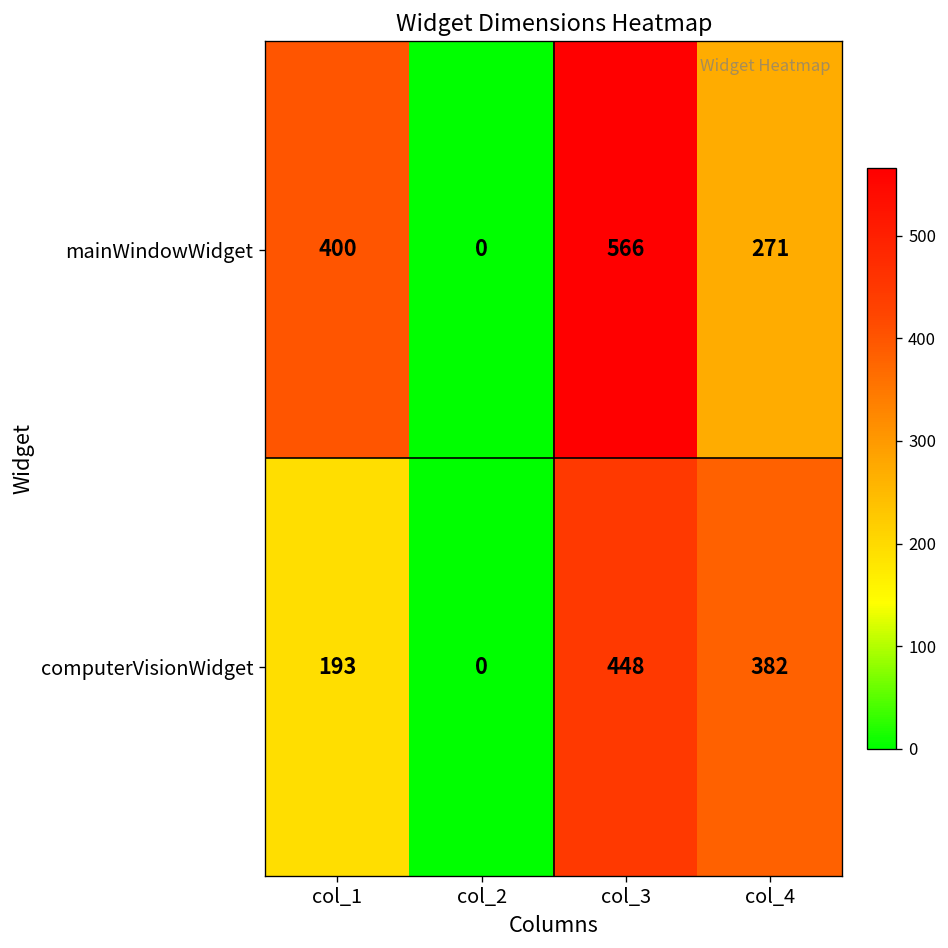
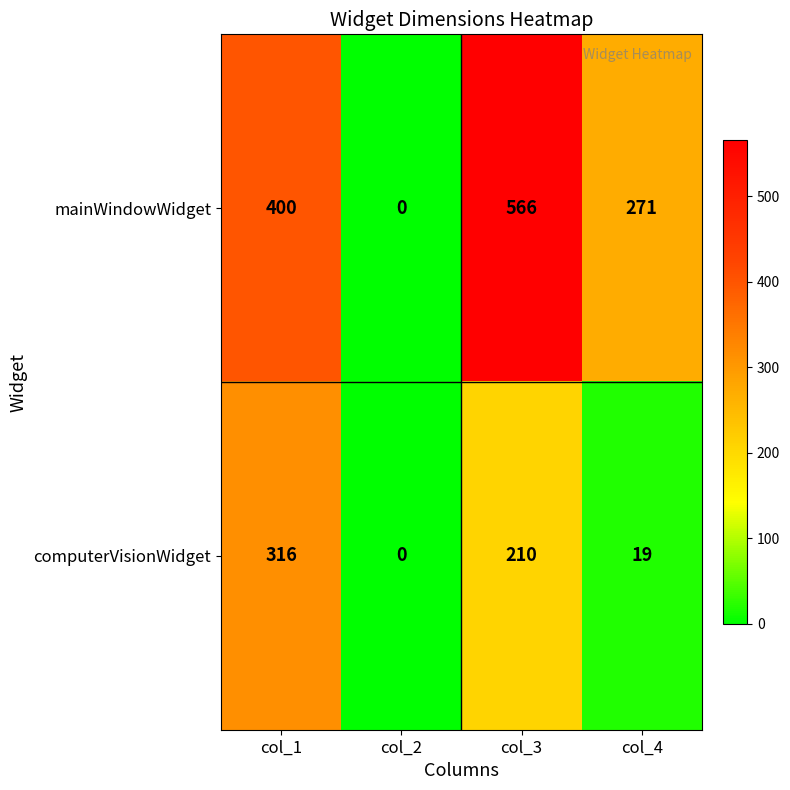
computerVisionWidget, col_1: 193 -> 316
computerVisionWidget, col_3: 448 -> 210
computerVisionWidget, col_4: 382 -> 19
